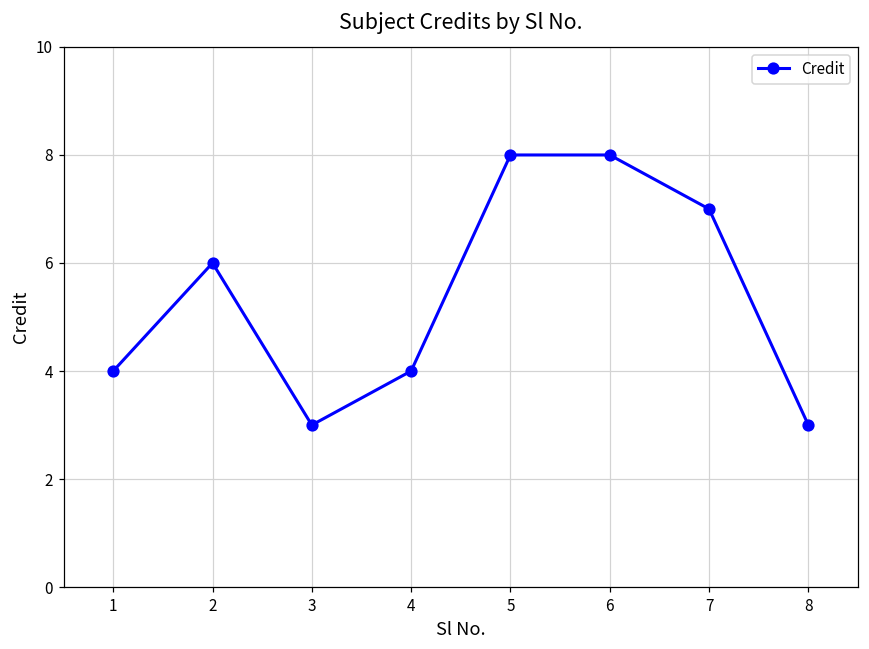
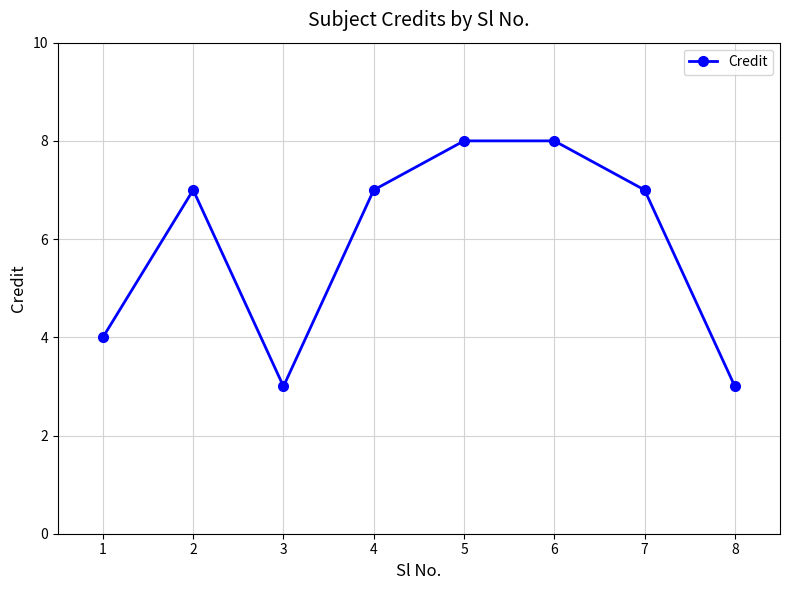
2: 6 -> 7
4: 4 -> 7
